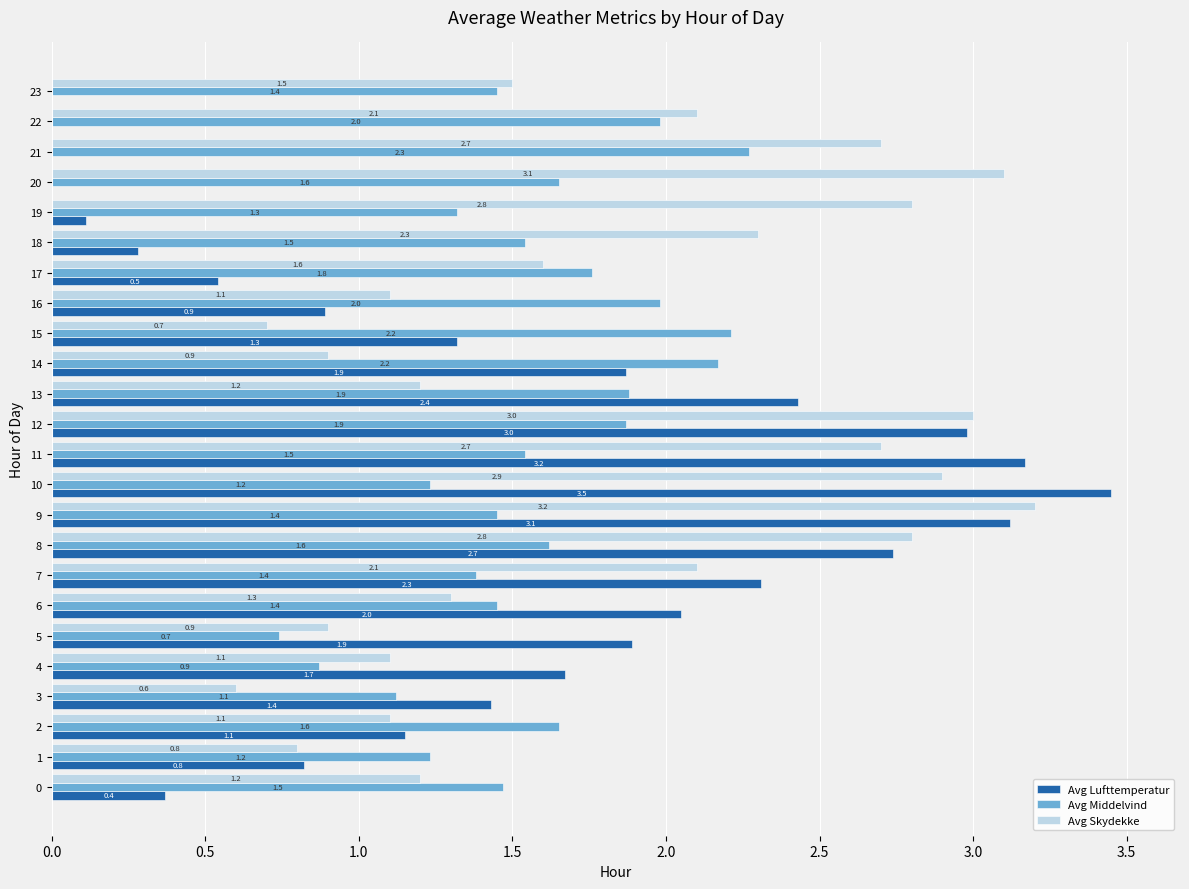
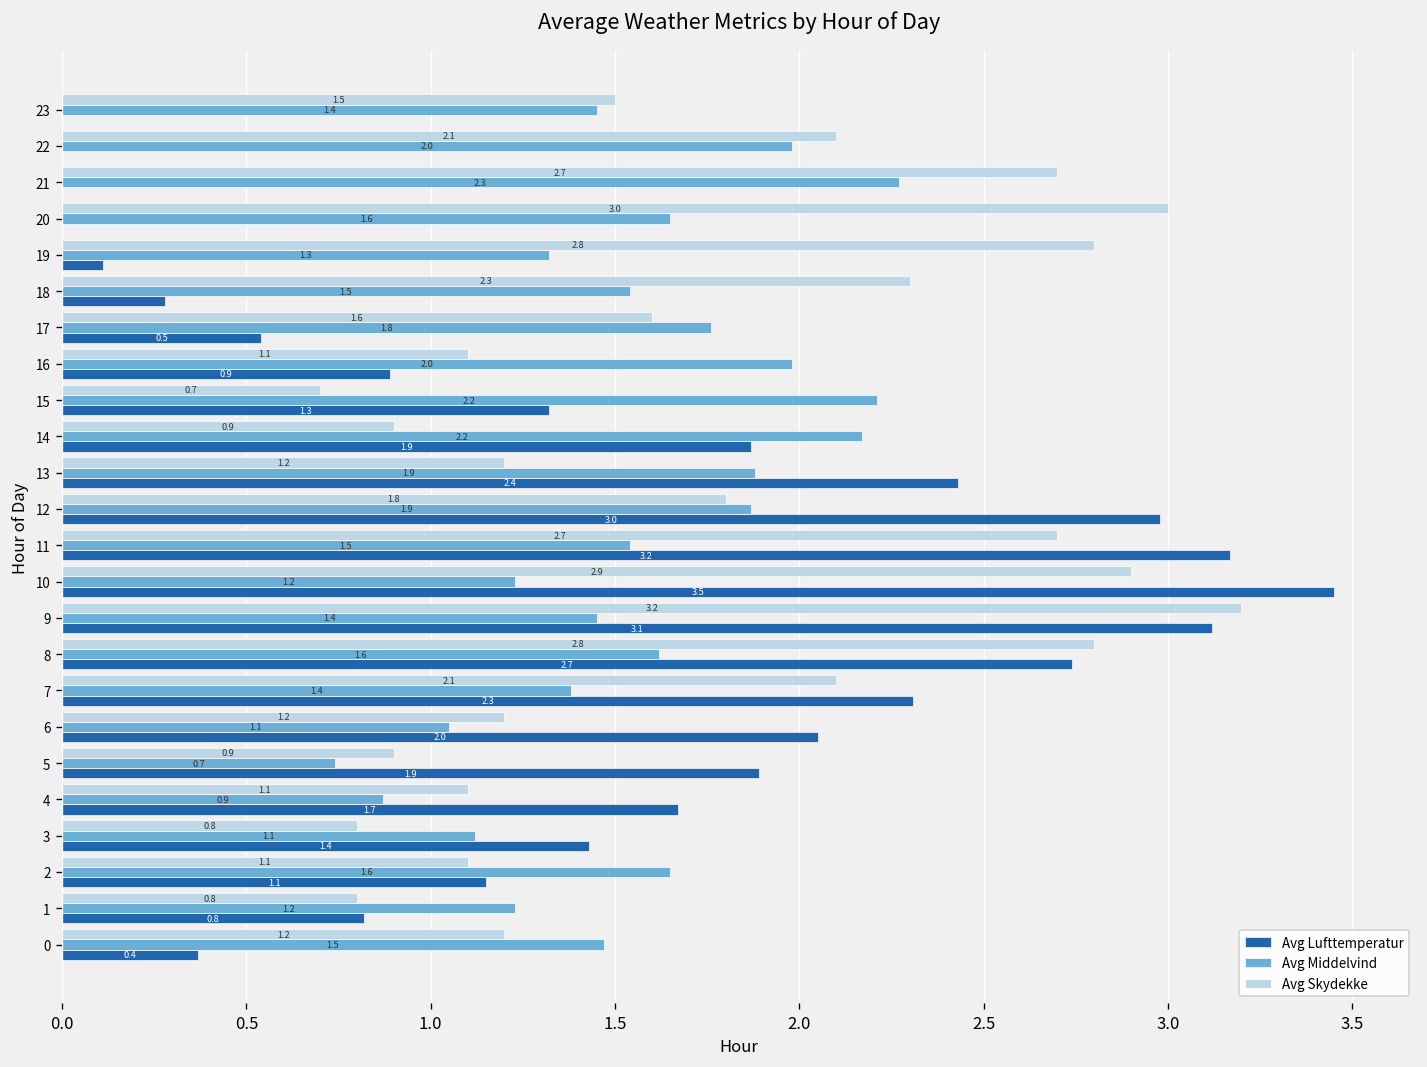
Avg Skydekke, 20: 3.1 -> 3.0
Avg Skydekke, 12: 3.0 -> 1.8
Avg Skydekke, 6: 1.3 -> 1.2
Avg Middelvind, 6: 1.4 -> 1.1
Avg Skydekke, 3: 0.6 -> 0.8
